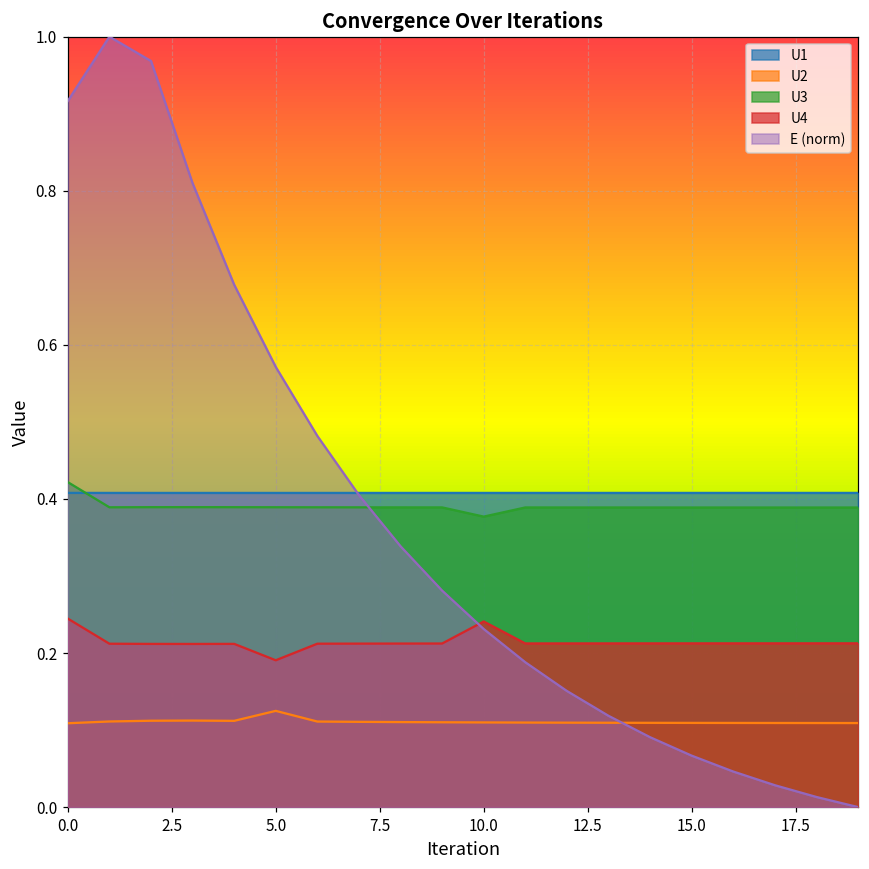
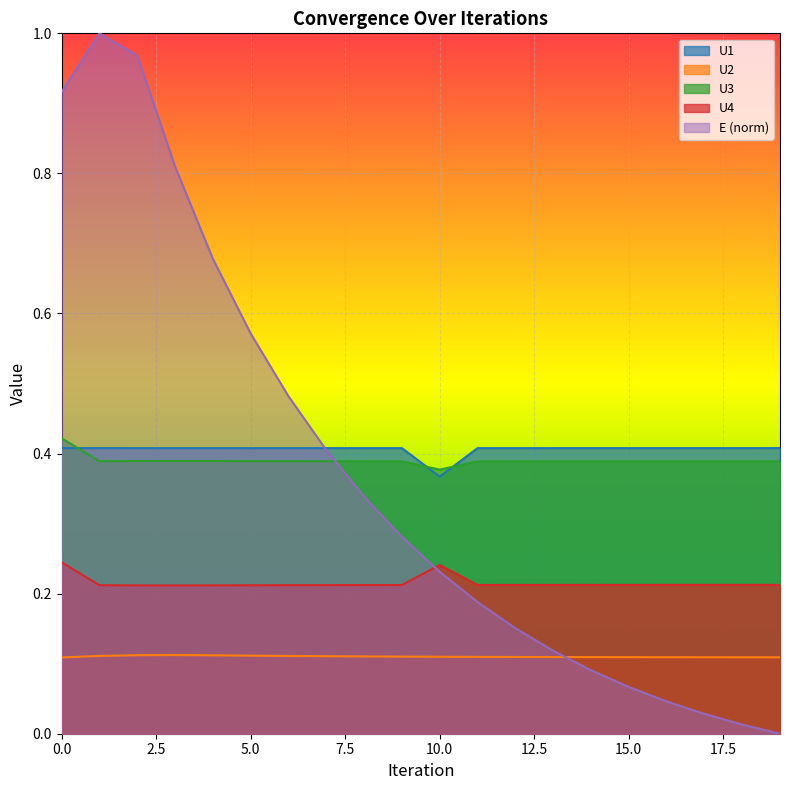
U2, 5.0: 0.12 -> 0.11
U4, 5.0: 0.19 -> 0.21
U1, 10.0: 0.41 -> 0.37
